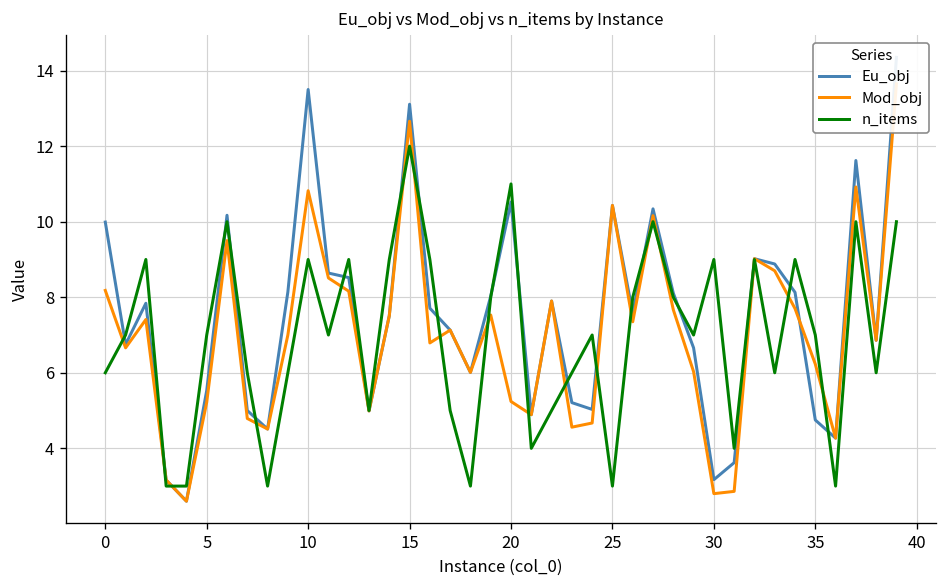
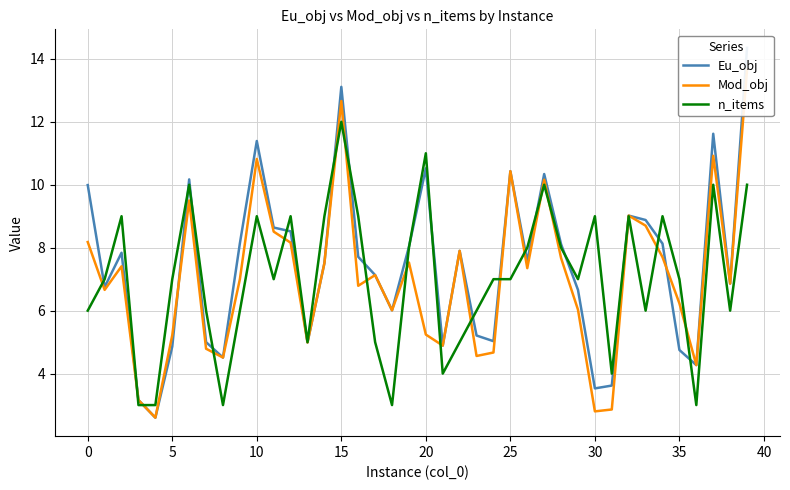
Eu_obj, 5: 5.5 -> 4.9
Eu_obj, 10: 13.5 -> 11.4
n_items, 25: 3 -> 7
Eu_obj, 30: 3.2 -> 3.5
